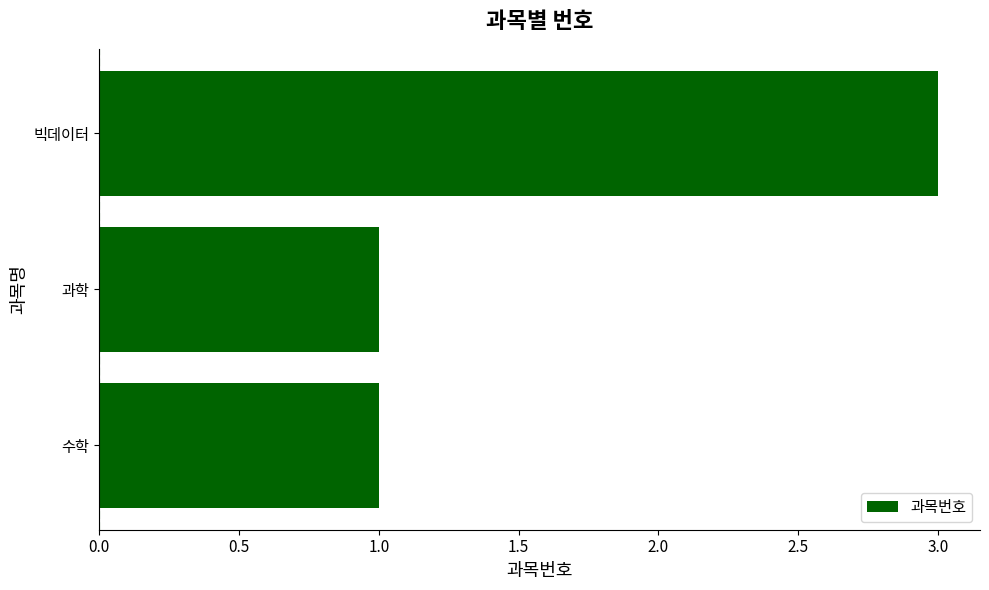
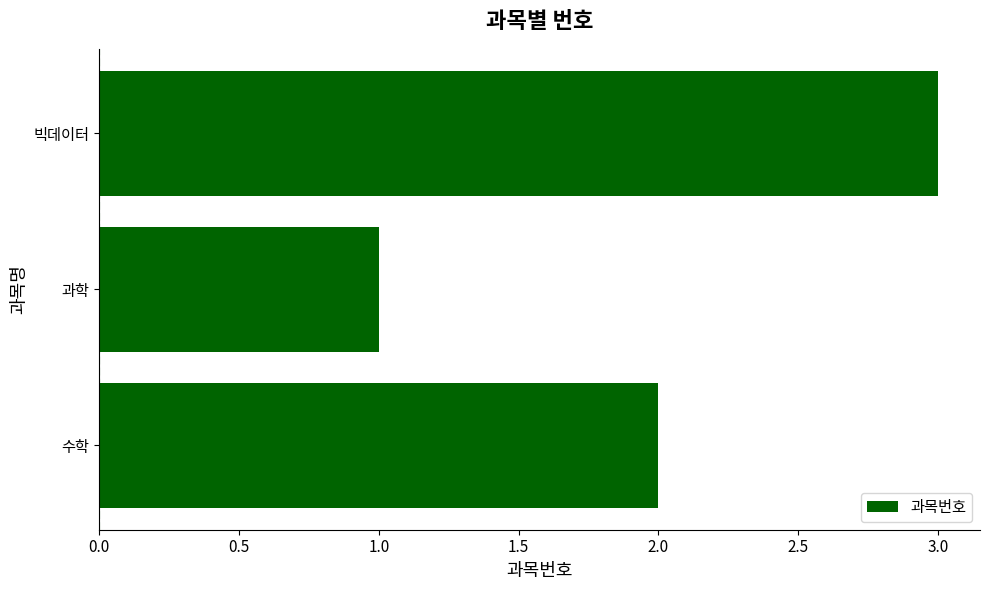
수학: 1 -> 2
